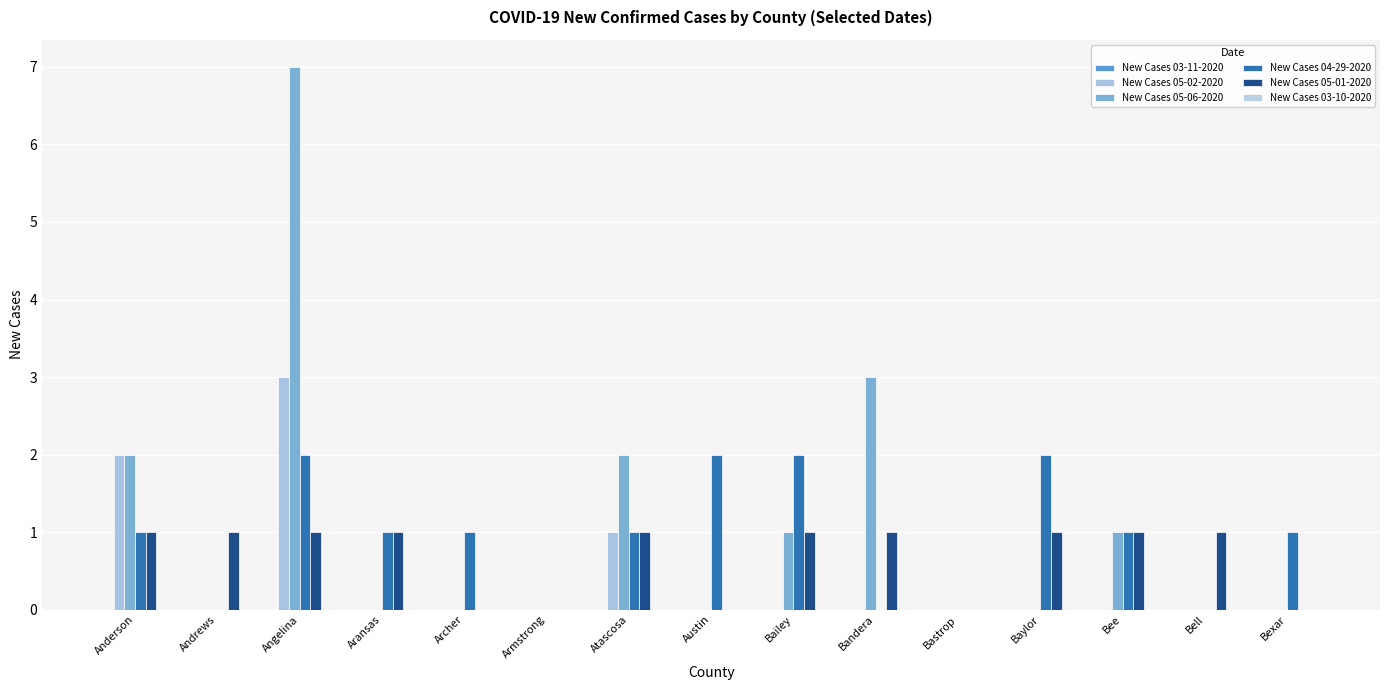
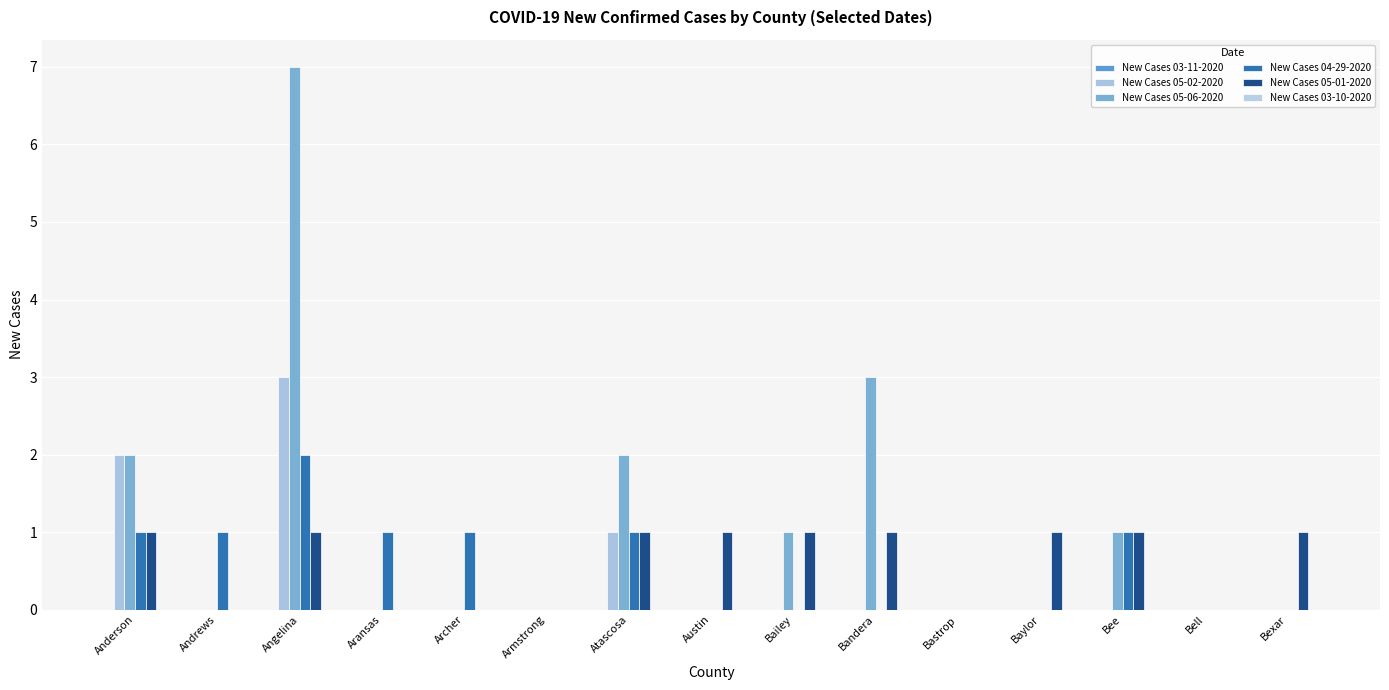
New Cases 04-29-2020, Andrews: 0 -> 1
New Cases 05-01-2020, Andrews: 1 -> 0
New Cases 05-01-2020, Aransas: 1 -> 0
New Cases 04-29-2020, Austin: 2 -> 0
New Cases 05-01-2020, Austin: 0 -> 1
New Cases 04-29-2020, Bailey: 2 -> 0
New Cases 04-29-2020, Baylor: 2 -> 0
New Cases 05-01-2020, Bell: 1 -> 0
New Cases 04-29-2020, Bexar: 1 -> 0
New Cases 05-01-2020, Bexar: 0 -> 1
